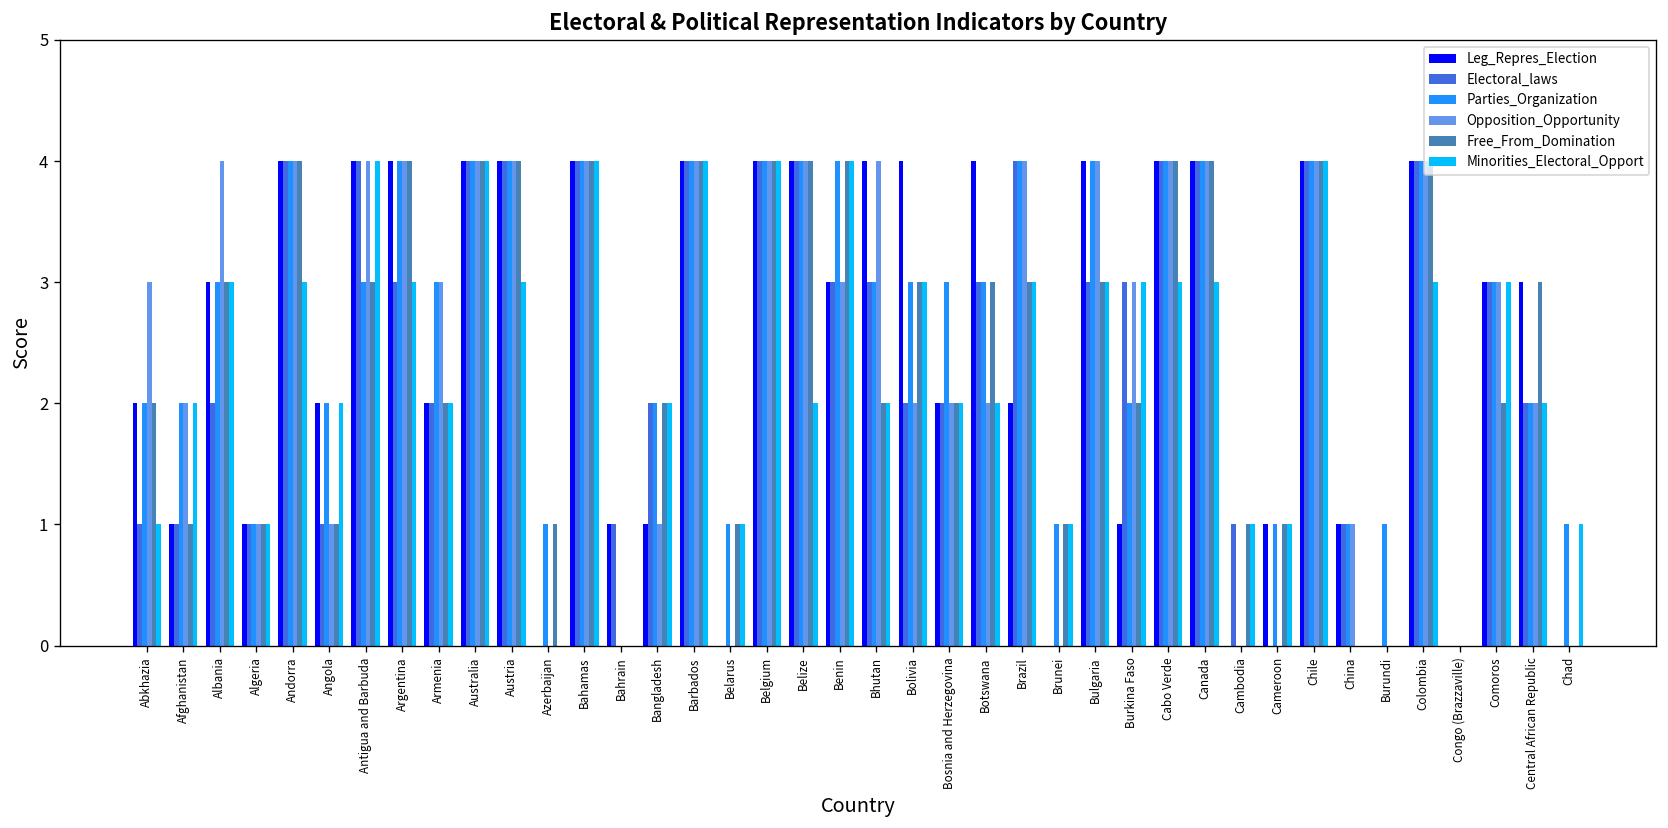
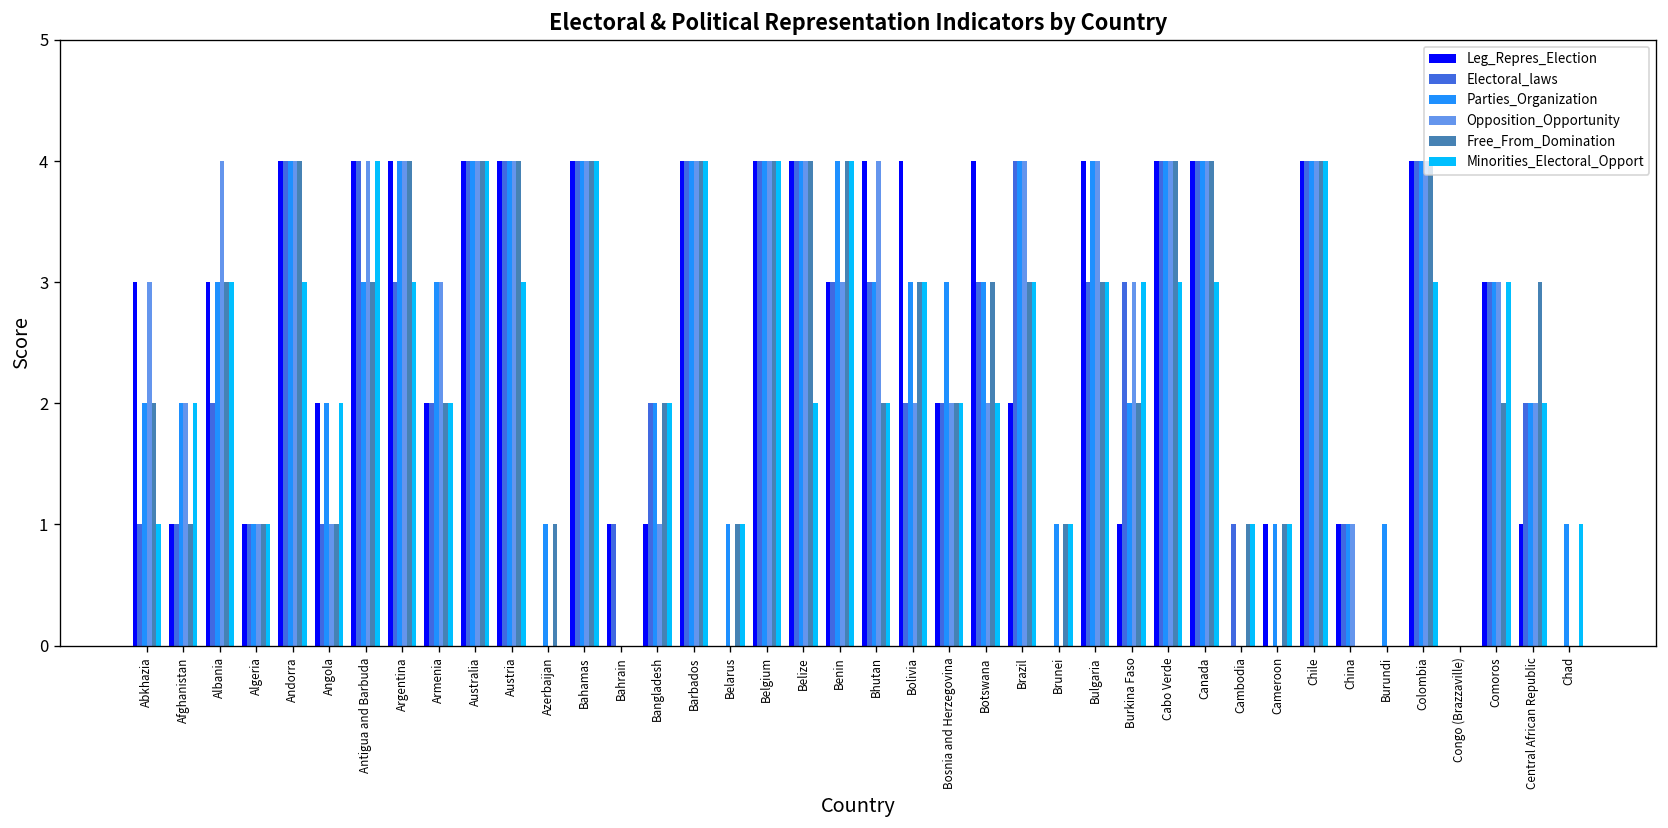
Leg_Repres_Election, Abkhazia: 2 -> 3
Leg_Repres_Election, Central African Republic: 3 -> 1
